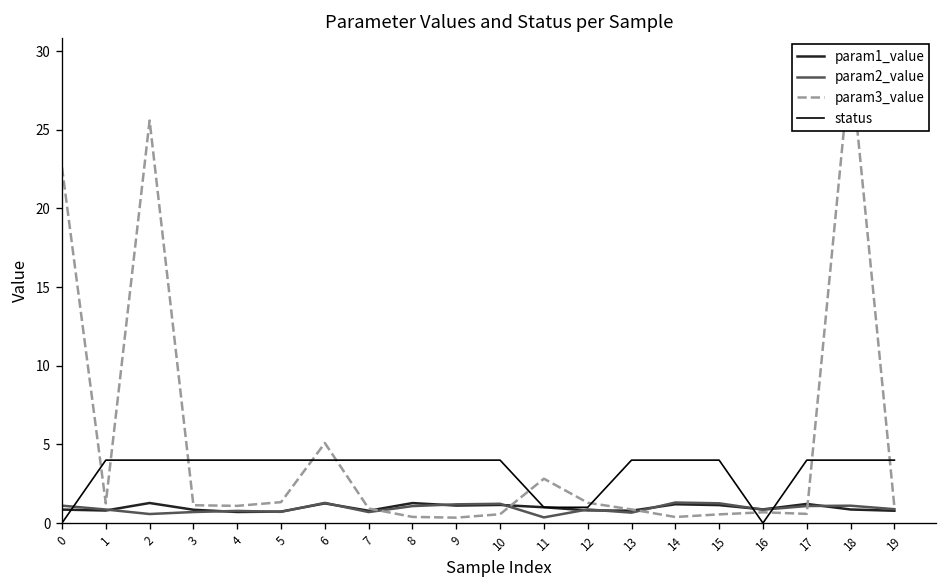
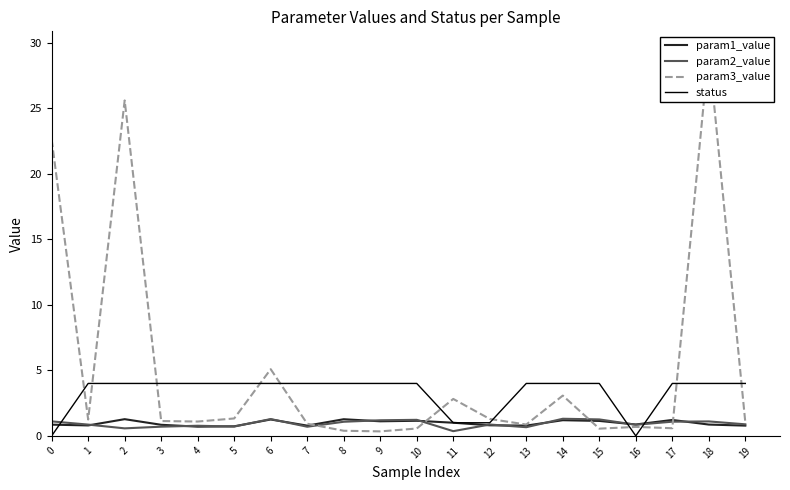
param3_value, 14: 0.4 -> 3.1
